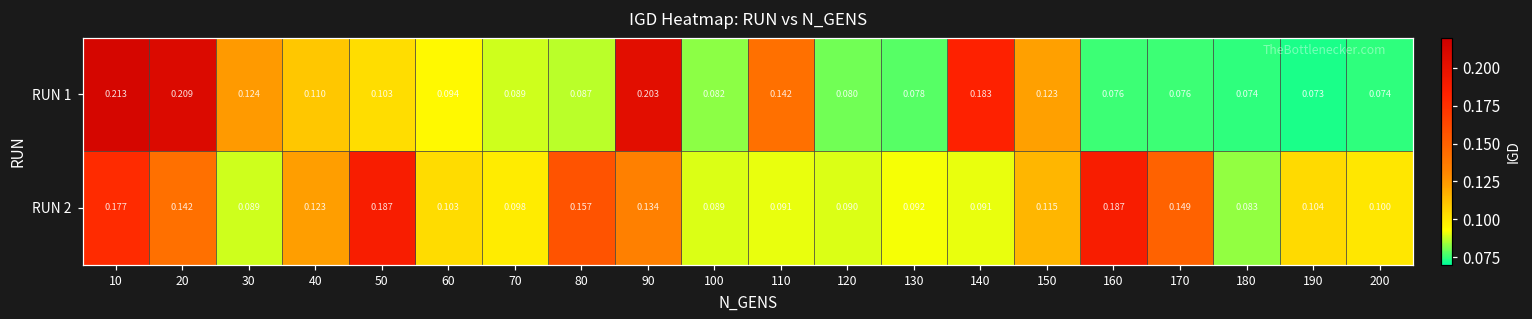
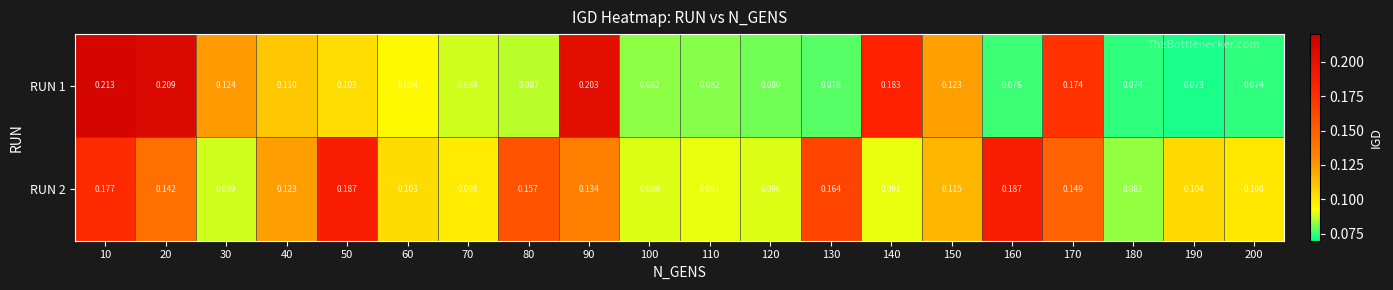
RUN 1, 110: 0.142 -> 0.082
RUN 1, 170: 0.076 -> 0.174
RUN 2, 130: 0.092 -> 0.164
